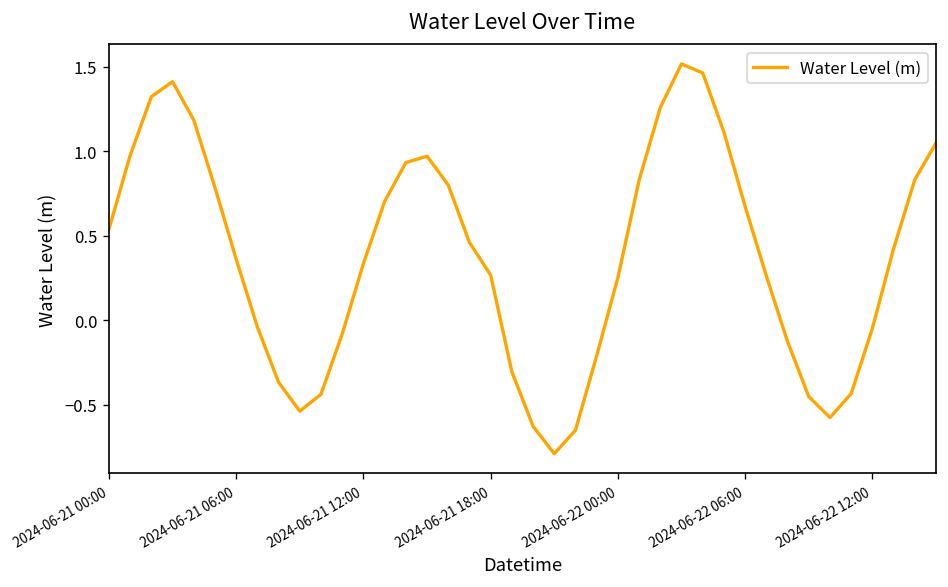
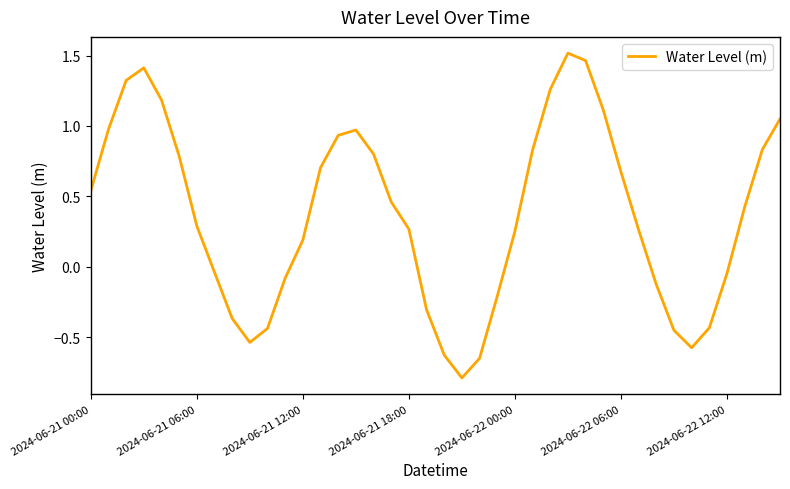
2024-06-21 06:00: 0.36 -> 0.29
2024-06-21 12:00: 0.33 -> 0.19
